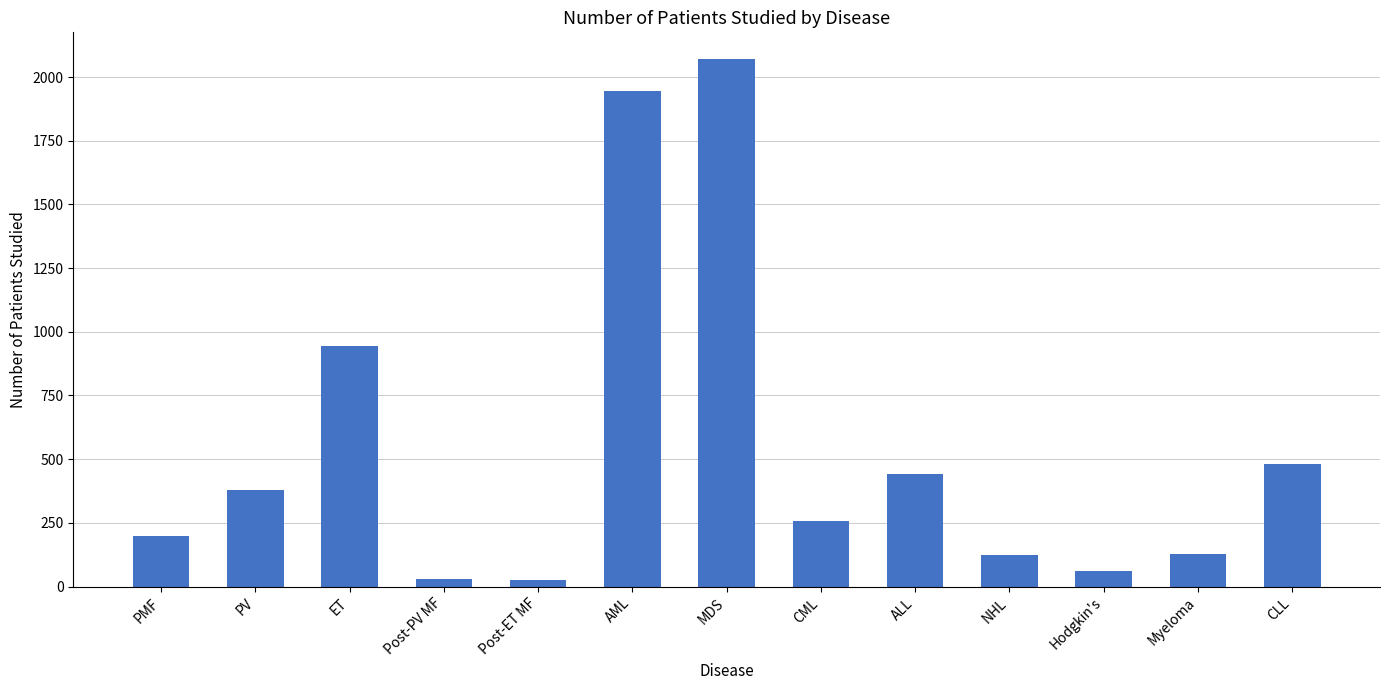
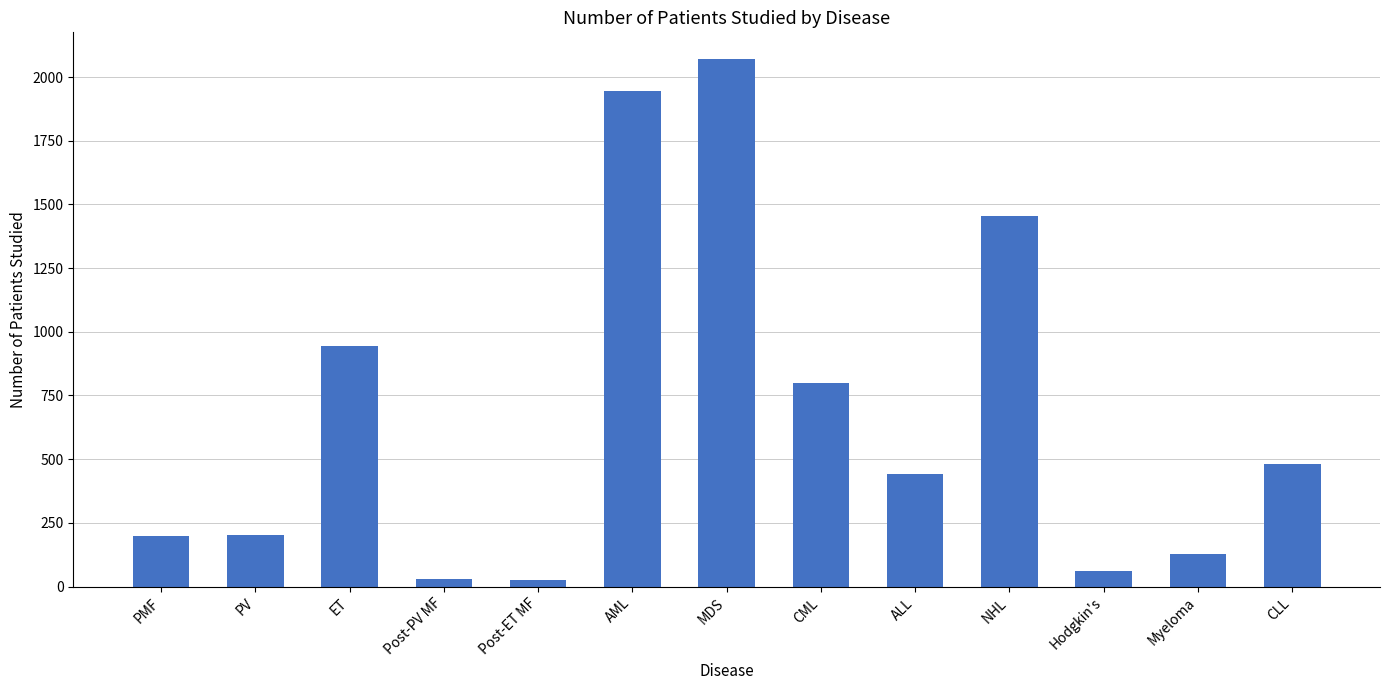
PV: 380 -> 200
CML: 260 -> 800
NHL: 120 -> 1450
